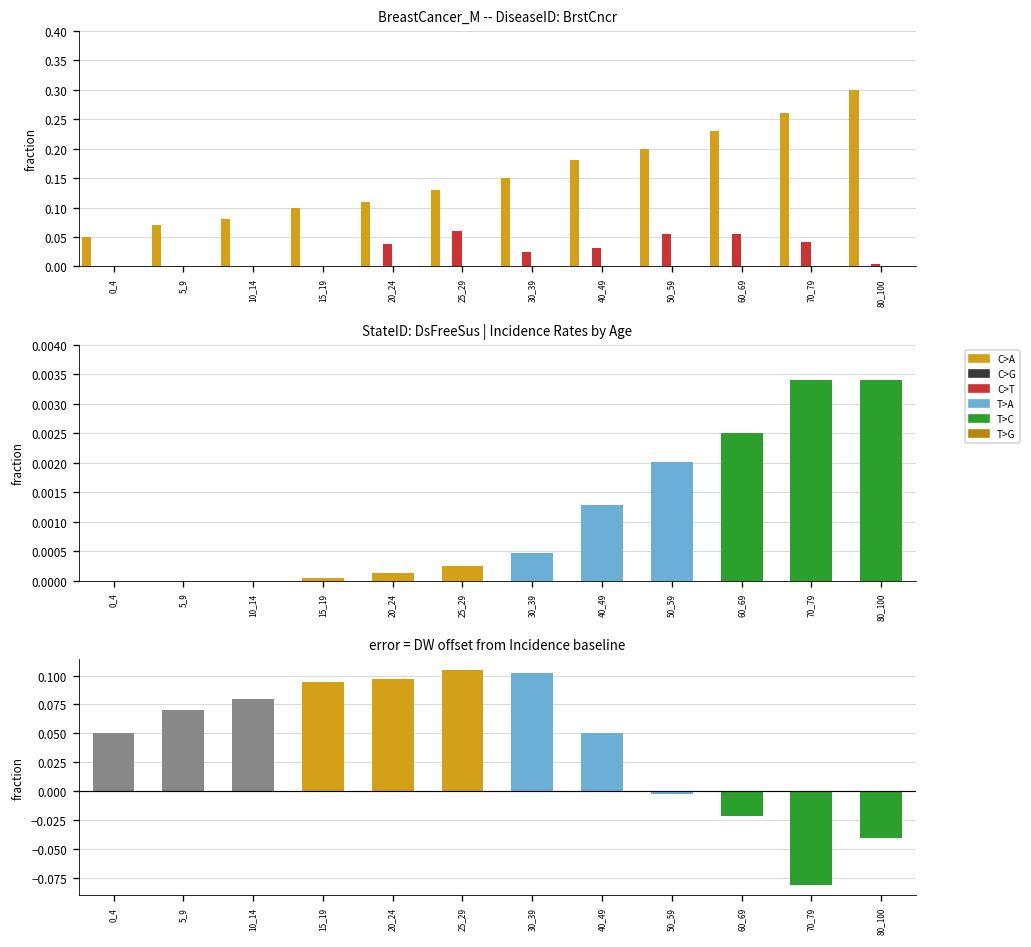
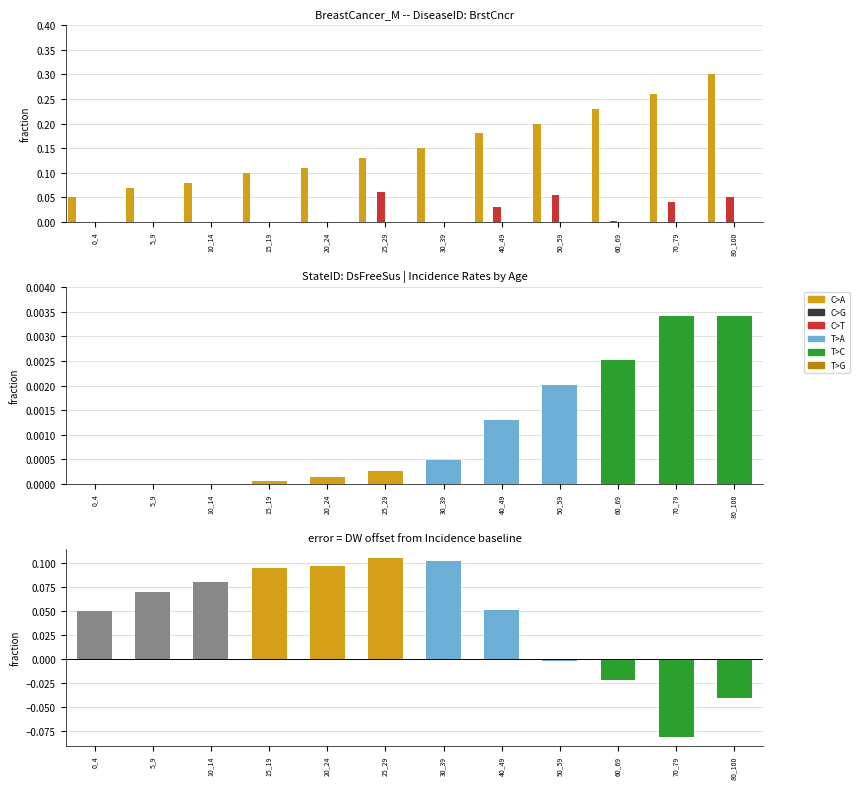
BreastCancer_M -- DiseaseID: BrstCncr, C>T, 20_24: 0.04 -> 0.00
BreastCancer_M -- DiseaseID: BrstCncr, C>T, 30_39: 0.02 -> 0.00
BreastCancer_M -- DiseaseID: BrstCncr, C>T, 60_69: 0.05 -> 0.00
BreastCancer_M -- DiseaseID: BrstCncr, C>T, 80_100: 0.00 -> 0.05
